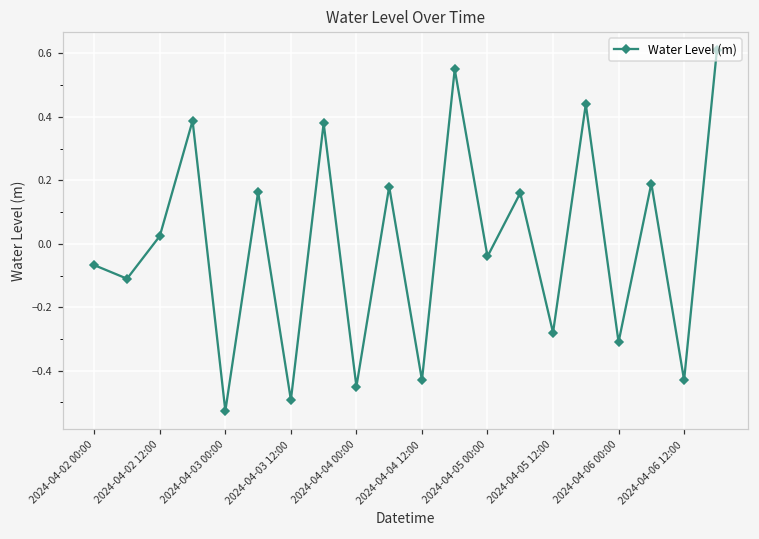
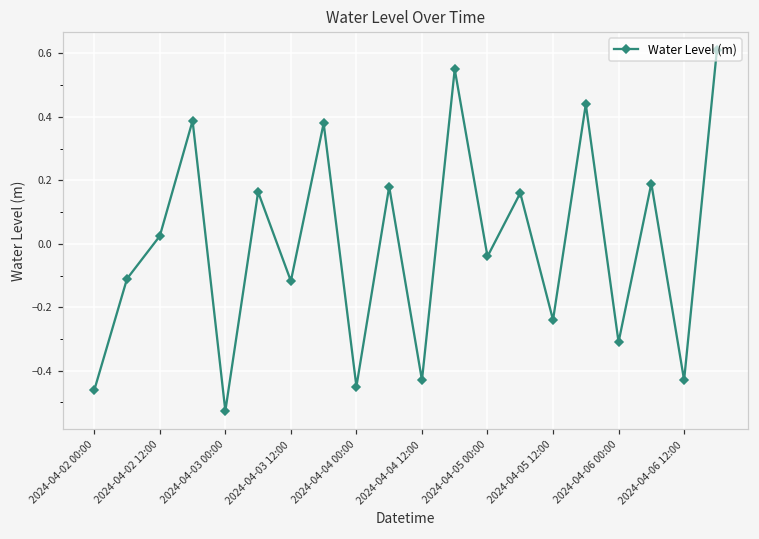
2024-04-02 00:00: -0.07 -> -0.46
2024-04-03 12:00: -0.49 -> -0.12
2024-04-05 12:00: -0.28 -> -0.24
